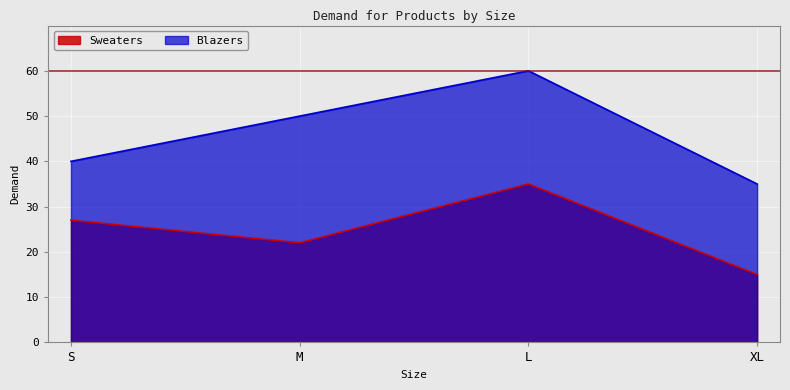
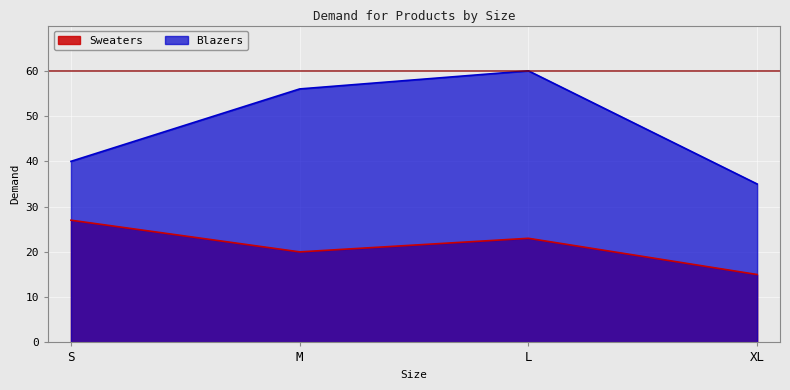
Sweaters, M: 22 -> 20
Blazers, M: 50 -> 56
Sweaters, L: 35 -> 23
